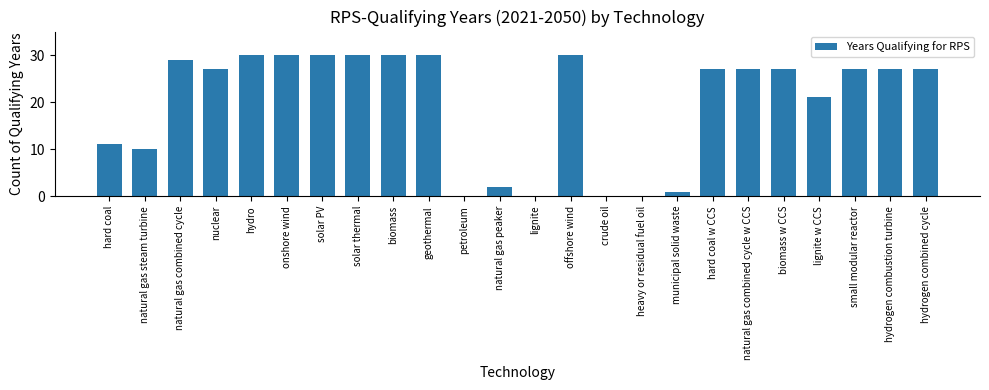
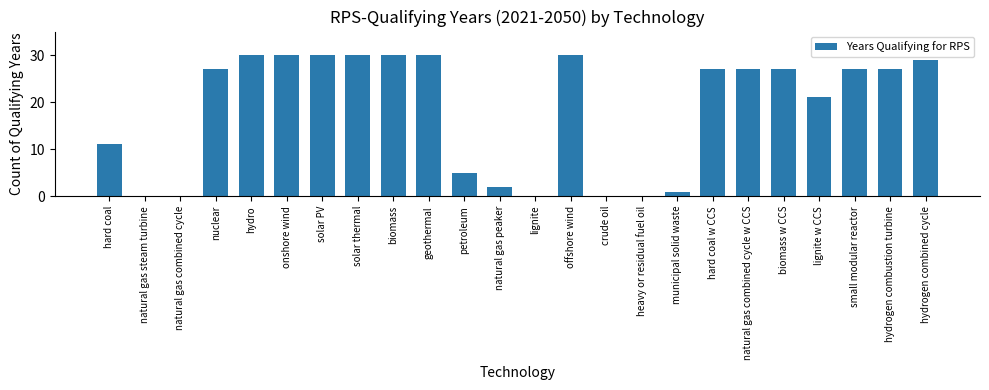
natural gas steam turbine: 10 -> 0
natural gas combined cycle: 29 -> 0
petroleum: 0 -> 5
hydrogen combined cycle: 27 -> 29
